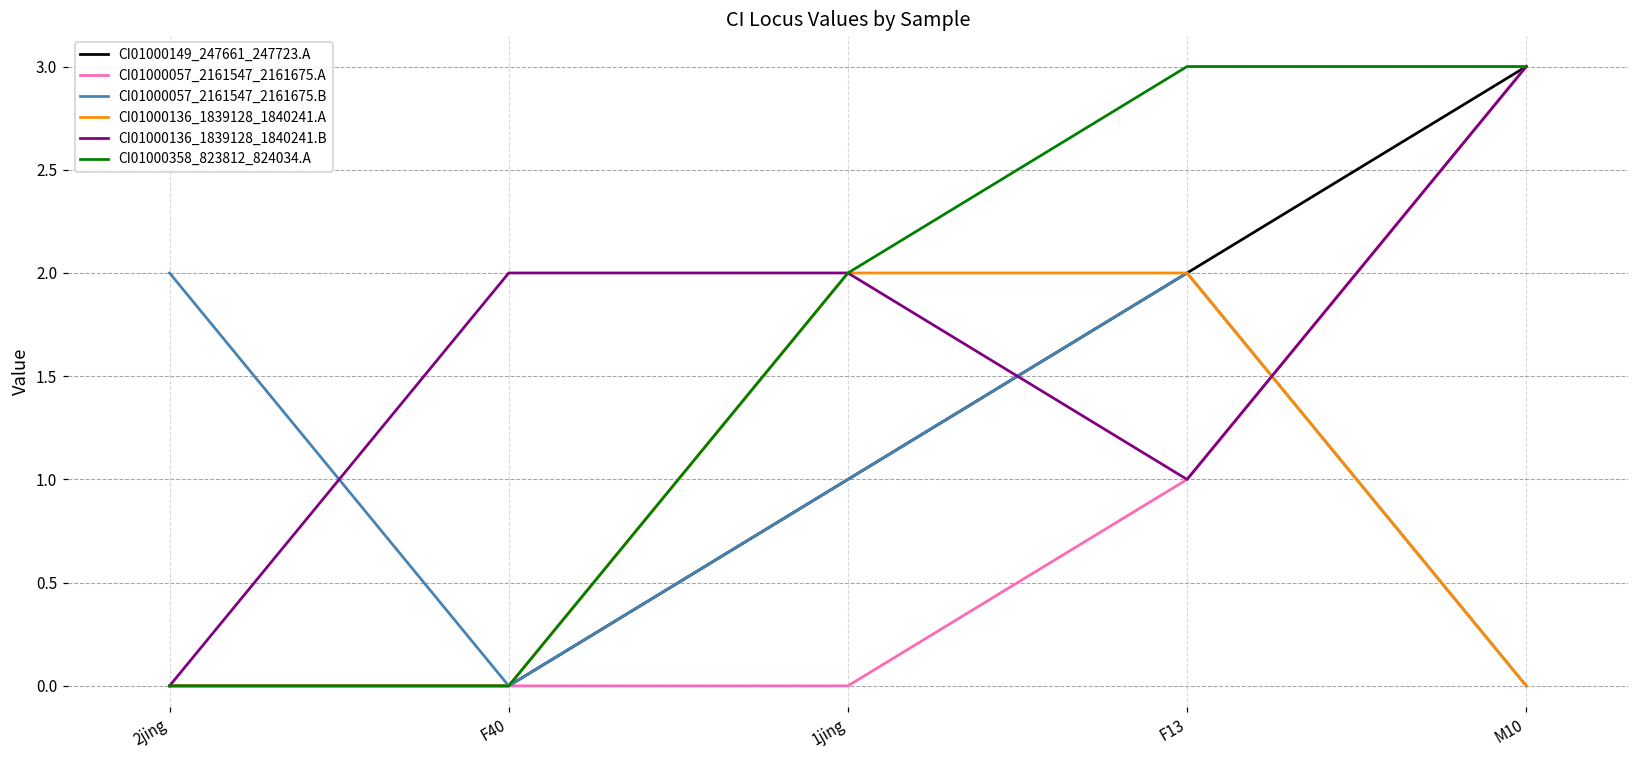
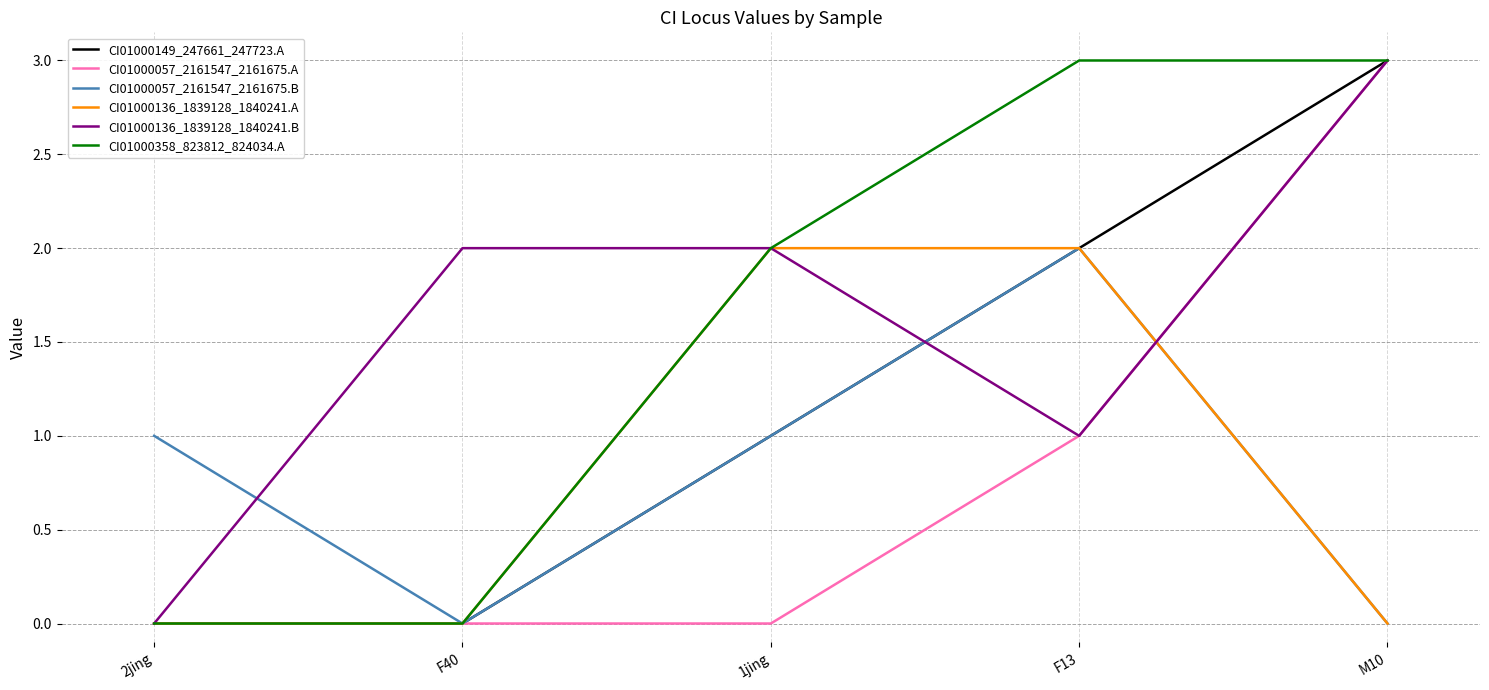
CI01000057_2161547_2161675.B, 2jing: 2 -> 1
